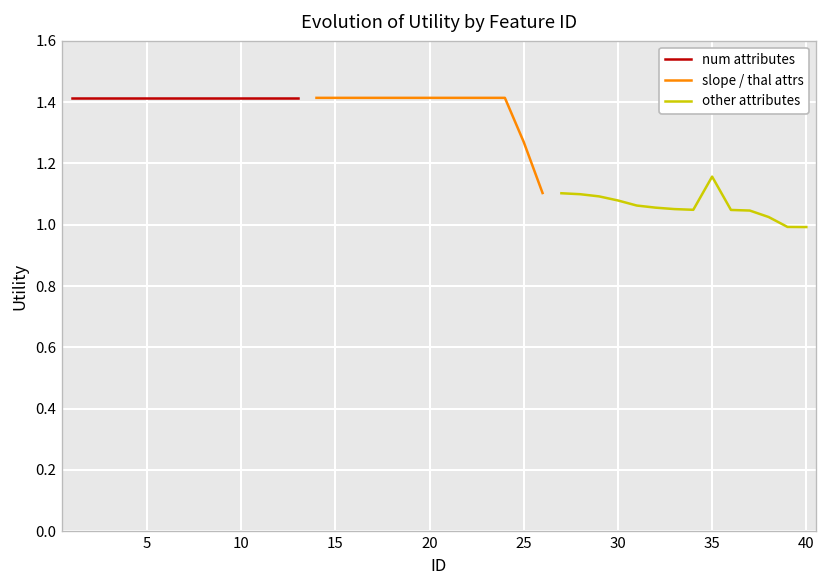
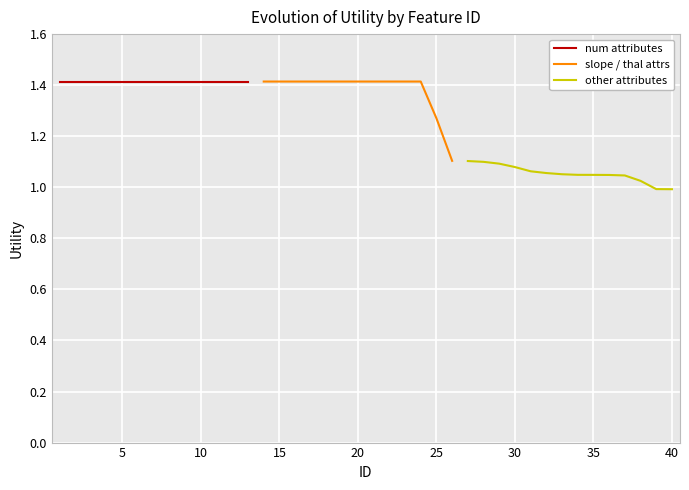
other attributes, 35: 1.16 -> 1.05
